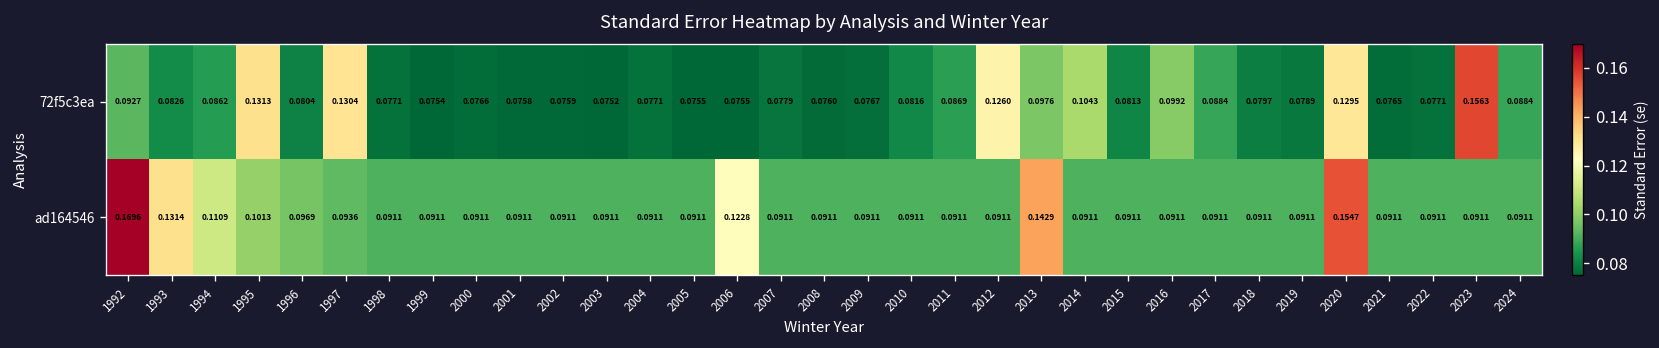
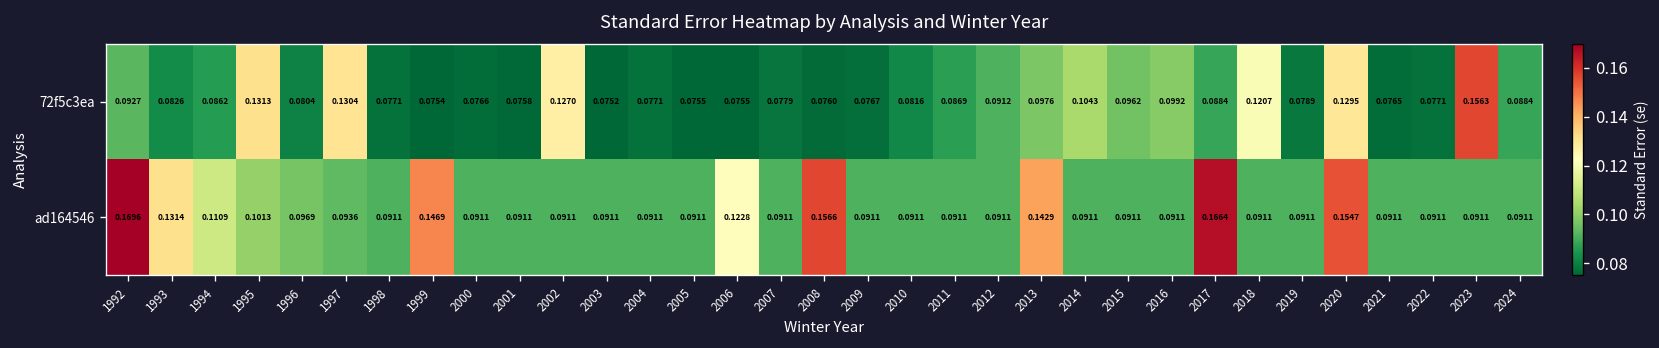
72f5c3ea, 2002: 0.0759 -> 0.1270
72f5c3ea, 2012: 0.1260 -> 0.0912
72f5c3ea, 2015: 0.0813 -> 0.0962
72f5c3ea, 2018: 0.0797 -> 0.1207
ad164546, 1999: 0.0911 -> 0.1469
ad164546, 2008: 0.0911 -> 0.1566
ad164546, 2017: 0.0911 -> 0.1664
